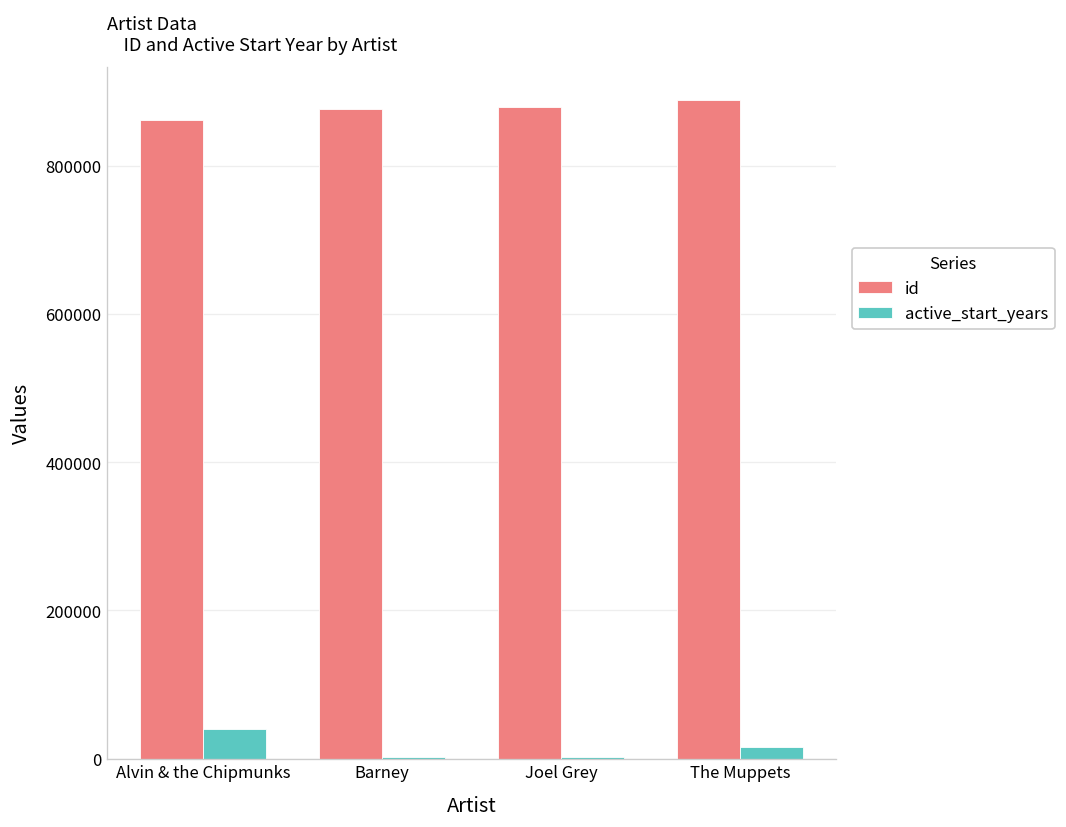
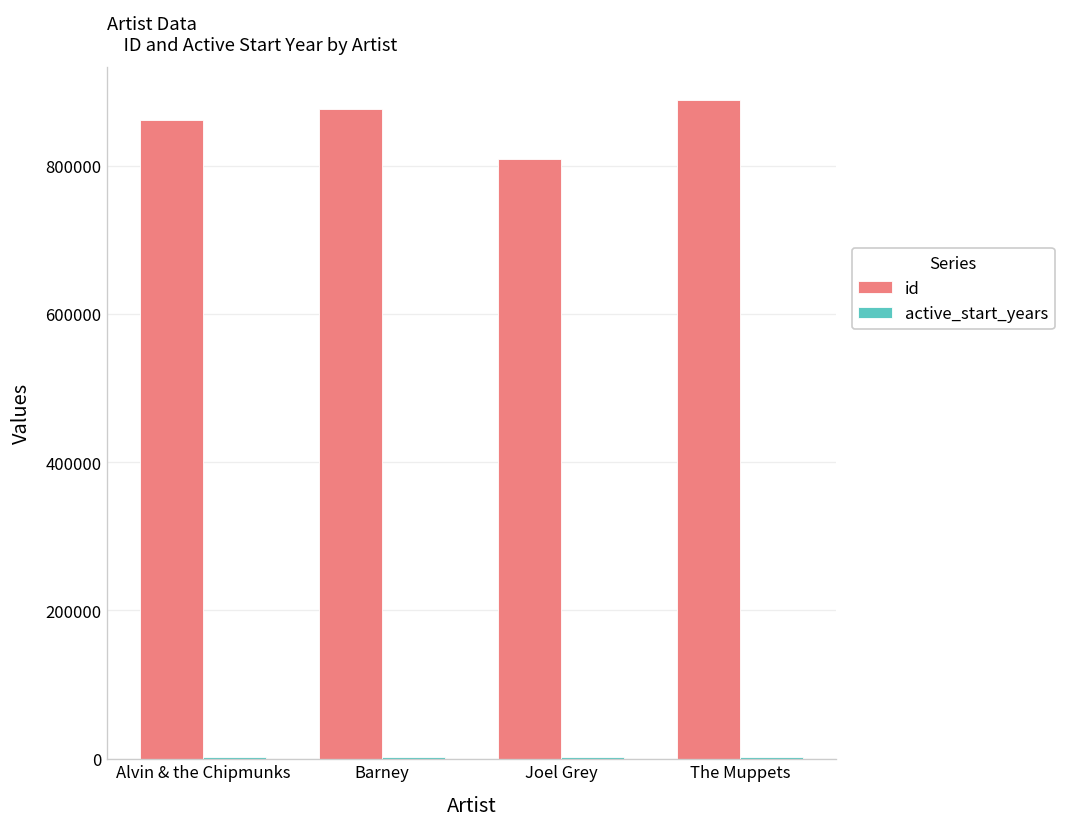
active_start_years, Alvin & the Chipmunks: 40000 -> 0
id, Joel Grey: 880000 -> 810000
active_start_years, The Muppets: 20000 -> 0
